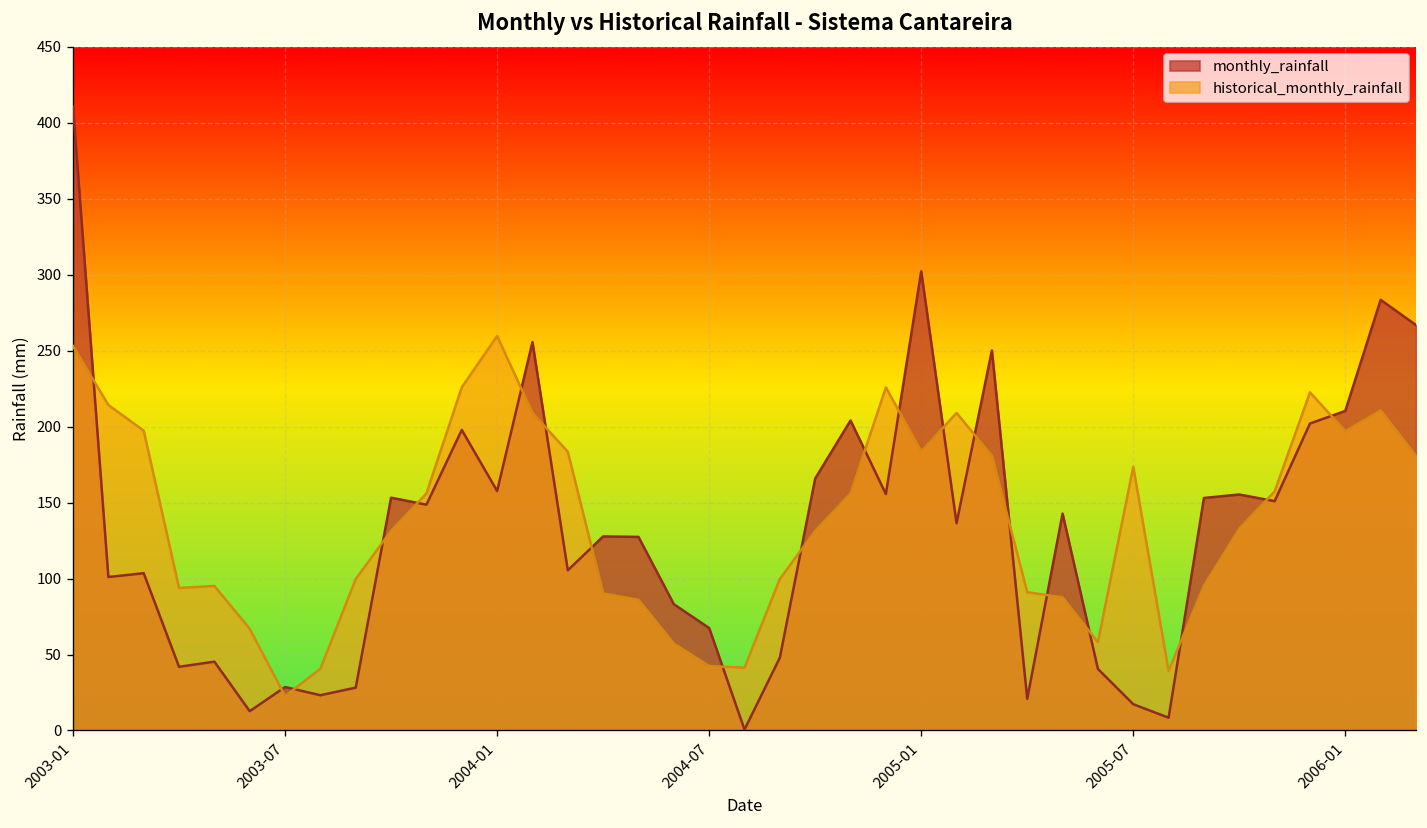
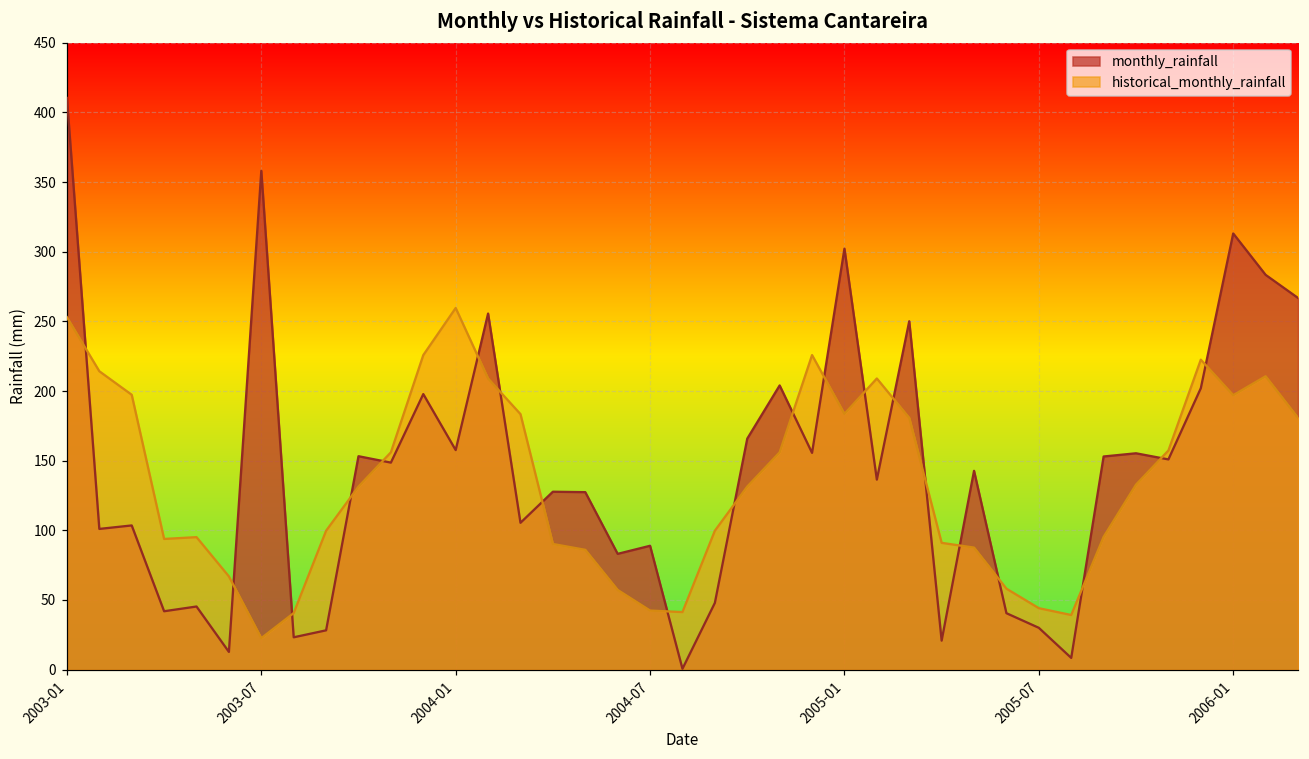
monthly_rainfall, 2003-07: 29 -> 358
monthly_rainfall, 2004-07: 67 -> 89
monthly_rainfall, 2005-07: 17 -> 30
historical_monthly_rainfall, 2005-07: 174 -> 44
monthly_rainfall, 2006-01: 210 -> 313
